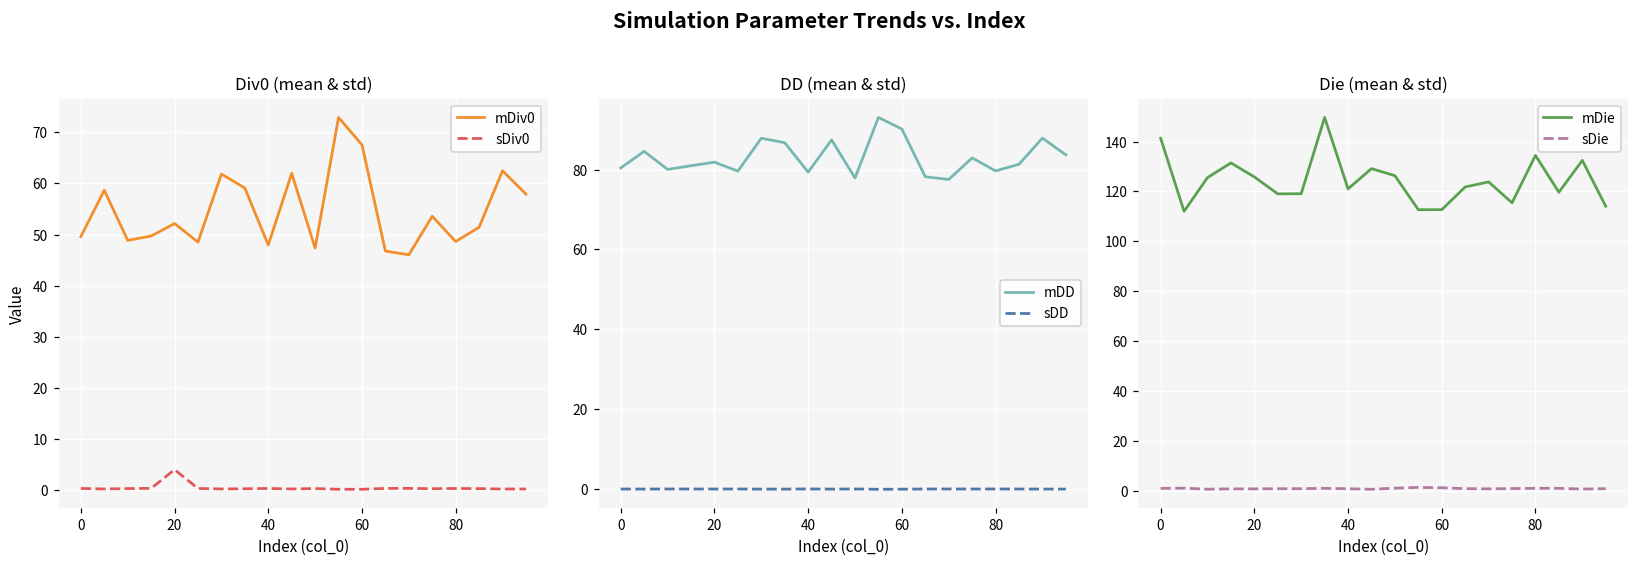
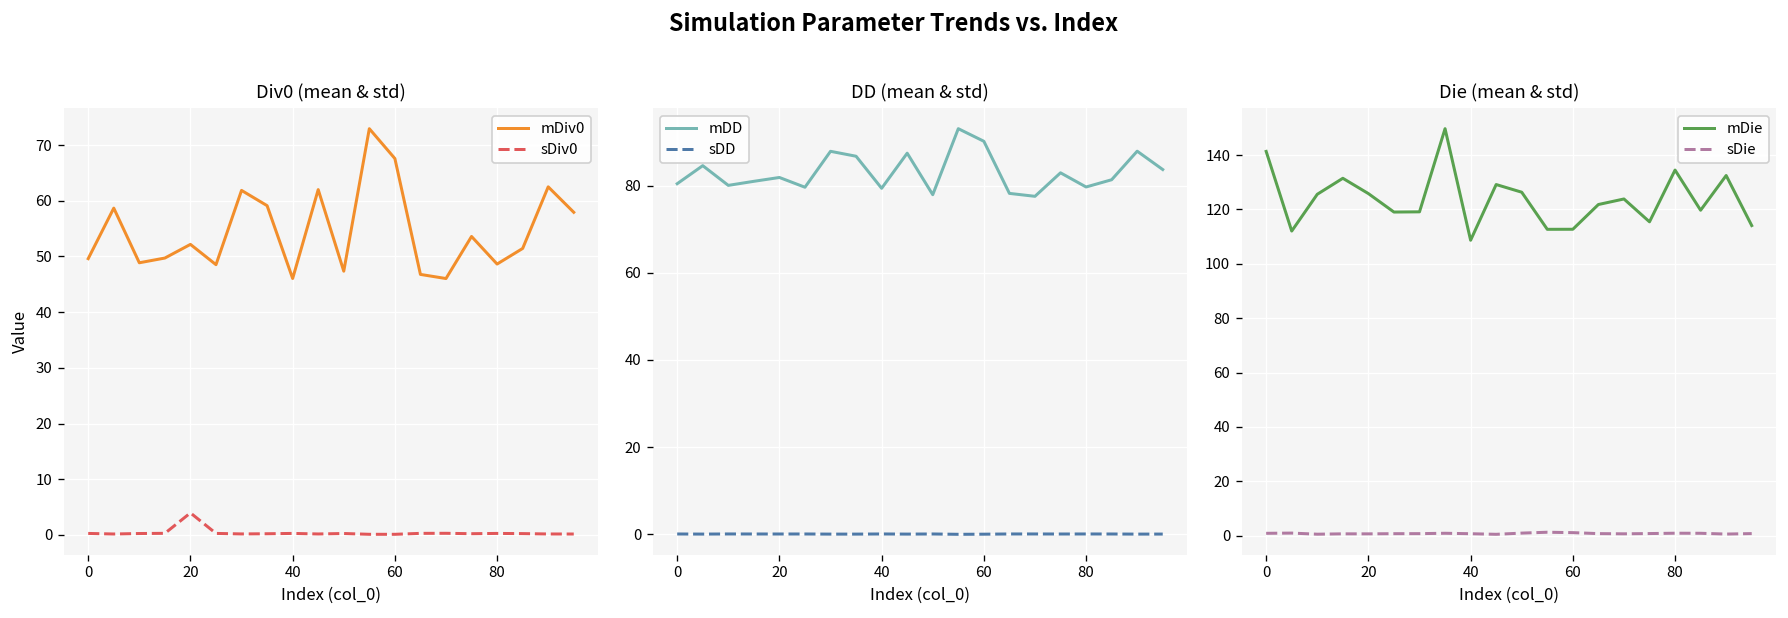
Div0 (mean & std), mDiv0, 40: 48 -> 46
Die (mean & std), mDie, 40: 121 -> 109
